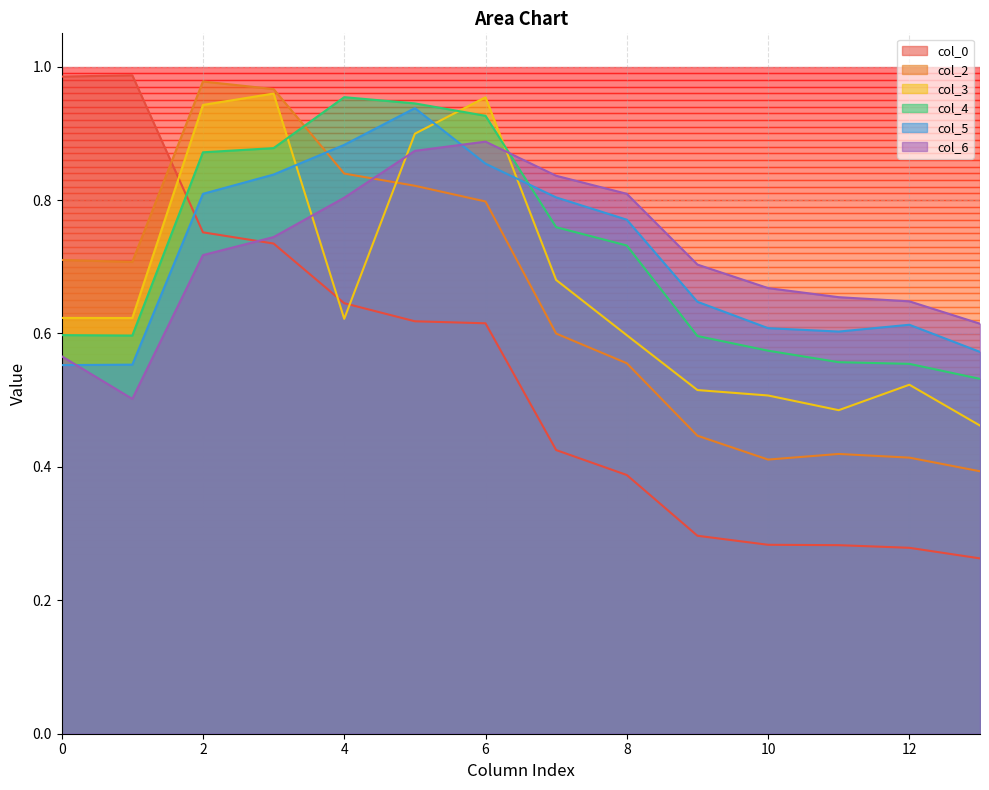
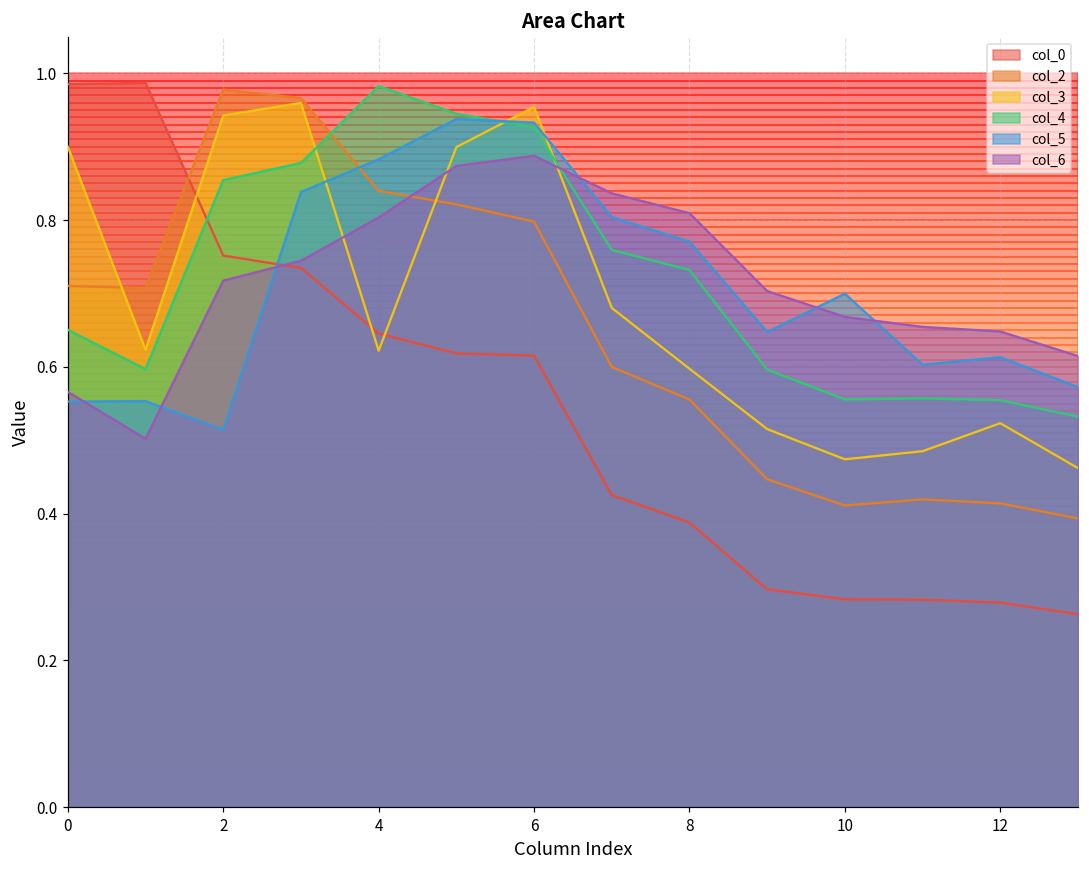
col_3, 0: 0.62 -> 0.90
col_4, 0: 0.60 -> 0.65
col_4, 2: 0.87 -> 0.85
col_5, 2: 0.81 -> 0.51
col_4, 4: 0.95 -> 0.98
col_5, 6: 0.85 -> 0.93
col_3, 10: 0.51 -> 0.47
col_4, 10: 0.57 -> 0.56
col_5, 10: 0.61 -> 0.70
